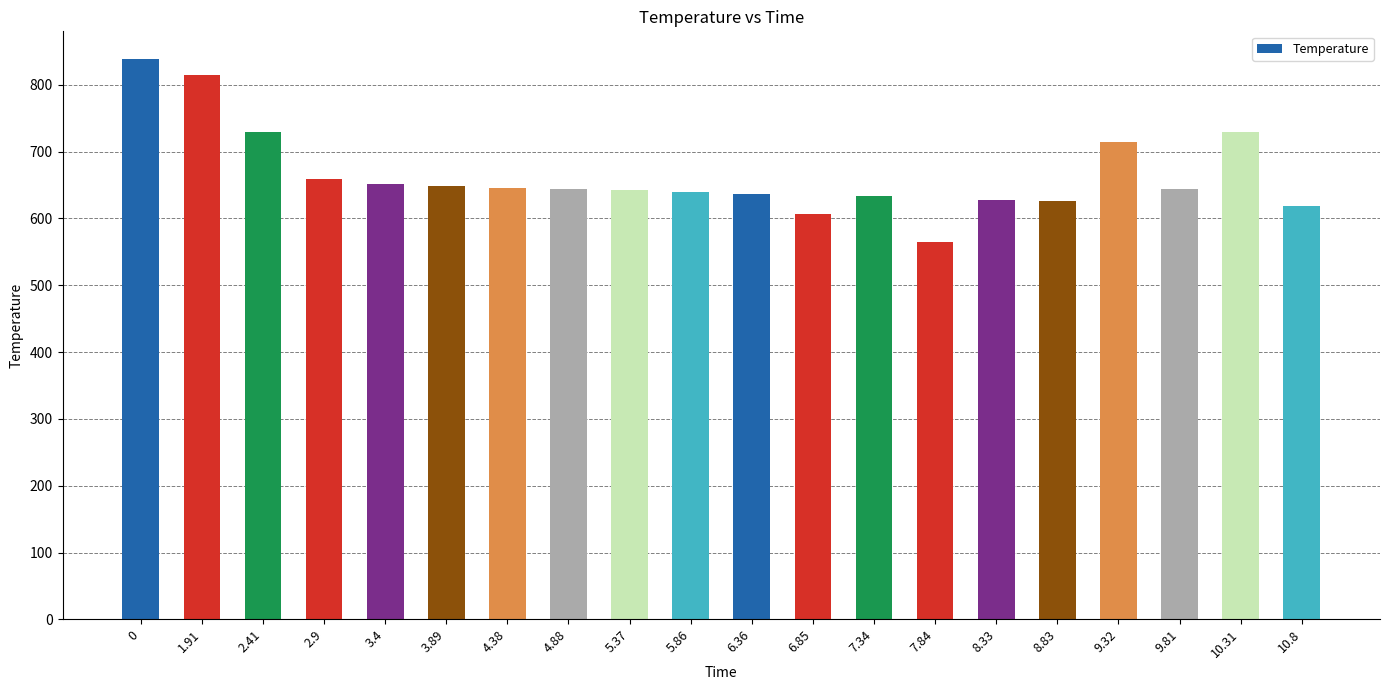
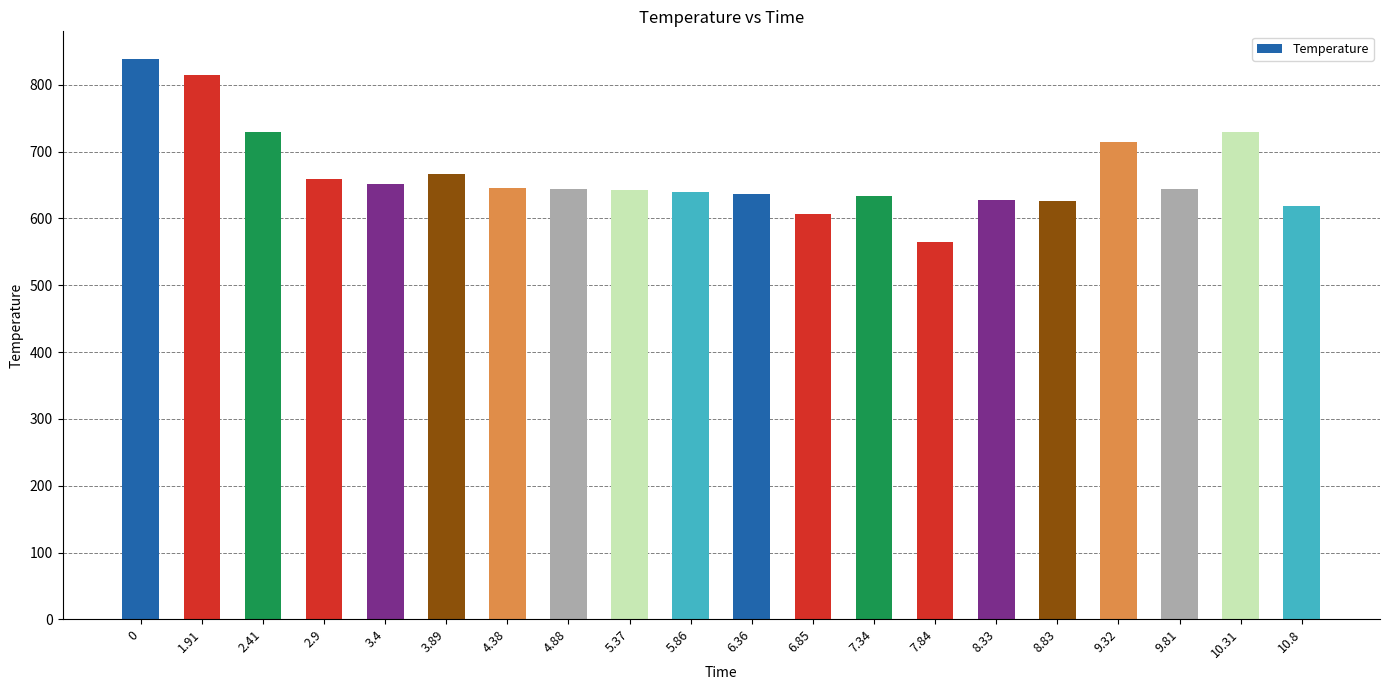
3.89: 650 -> 670
